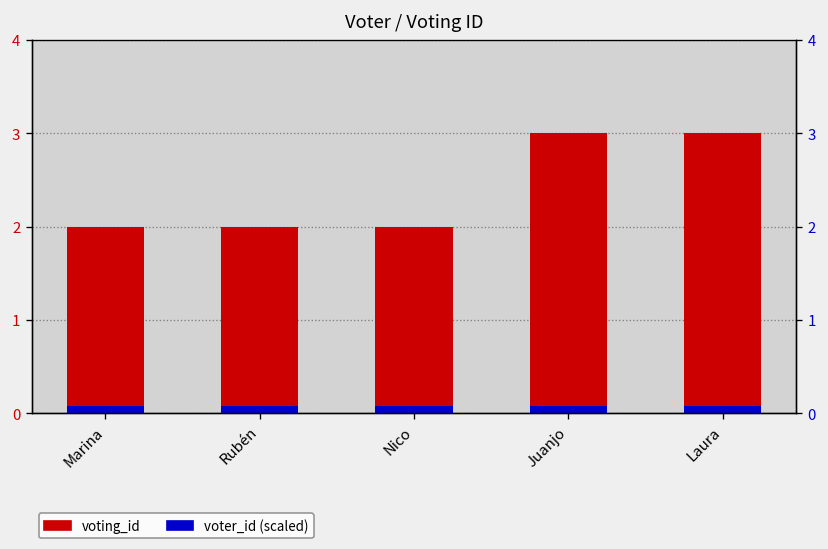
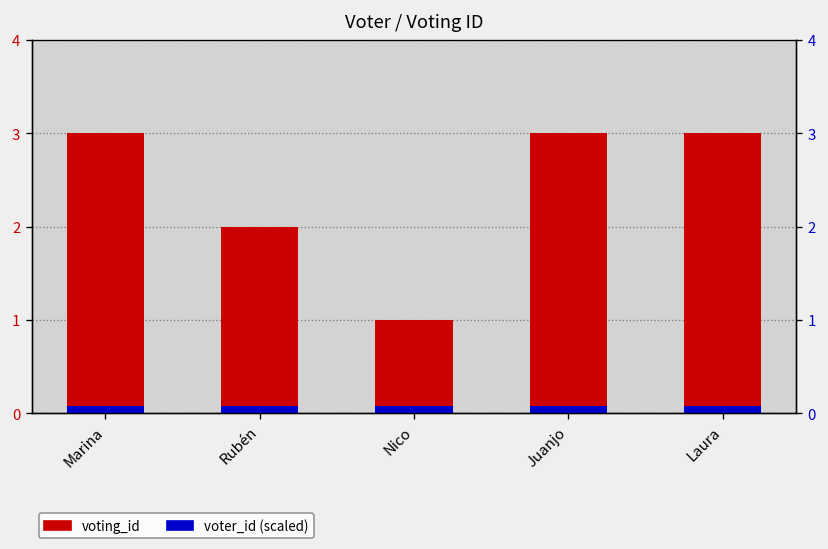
voting_id, Marina: 2 -> 3
voting_id, Nico: 2 -> 1
